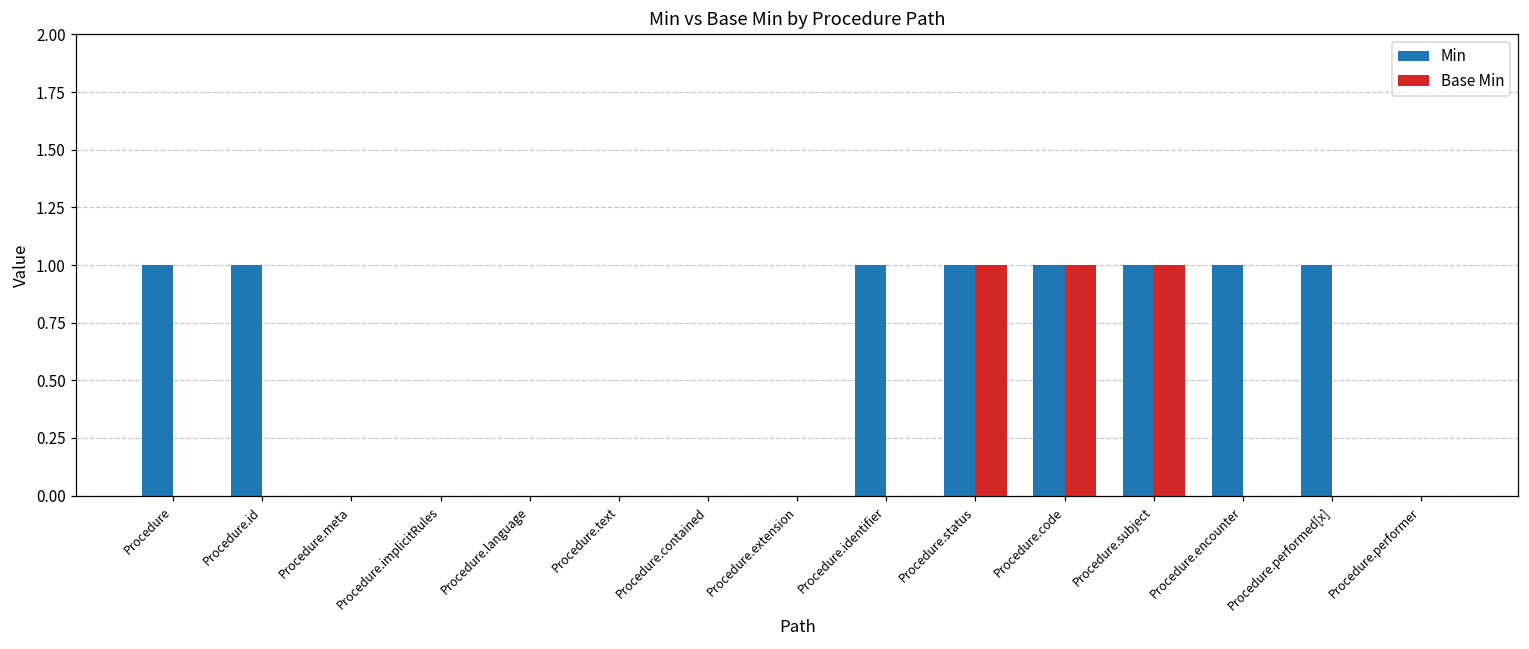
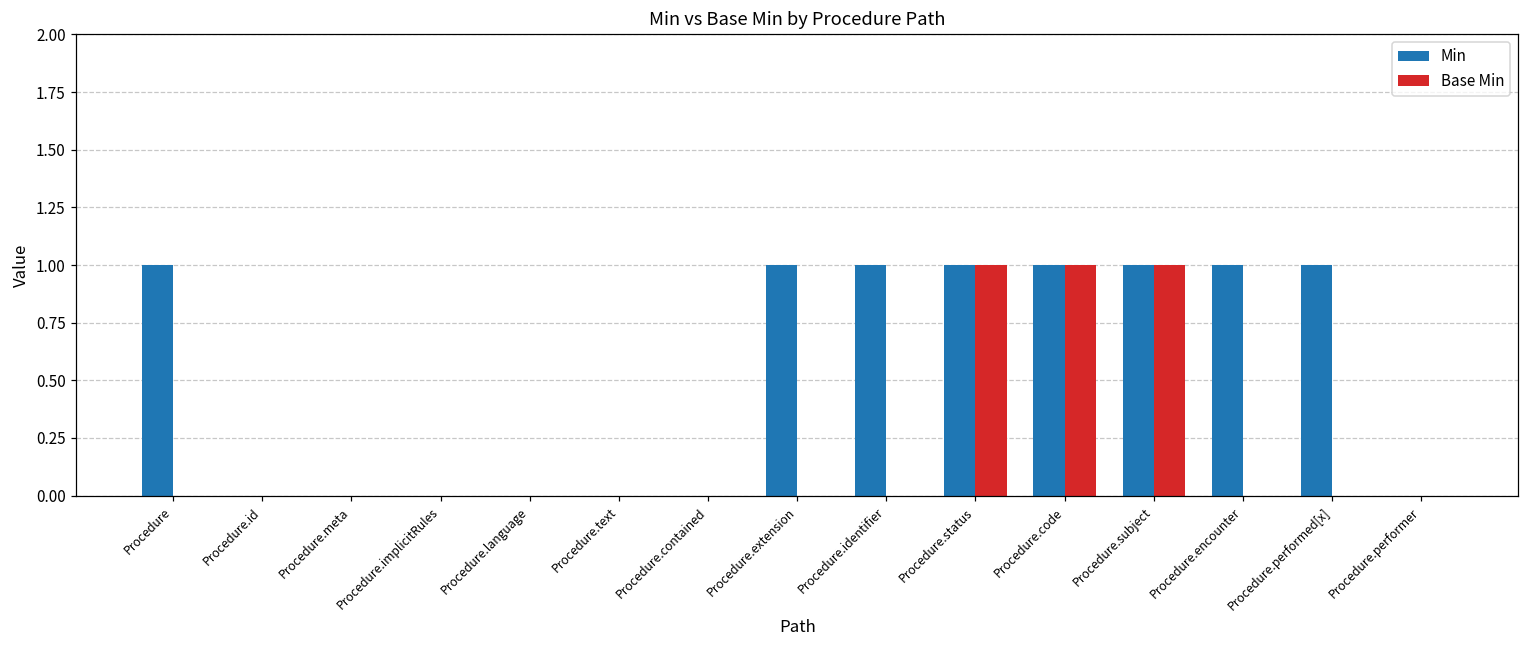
Min, Procedure.id: 1 -> 0
Min, Procedure.extension: 0 -> 1
